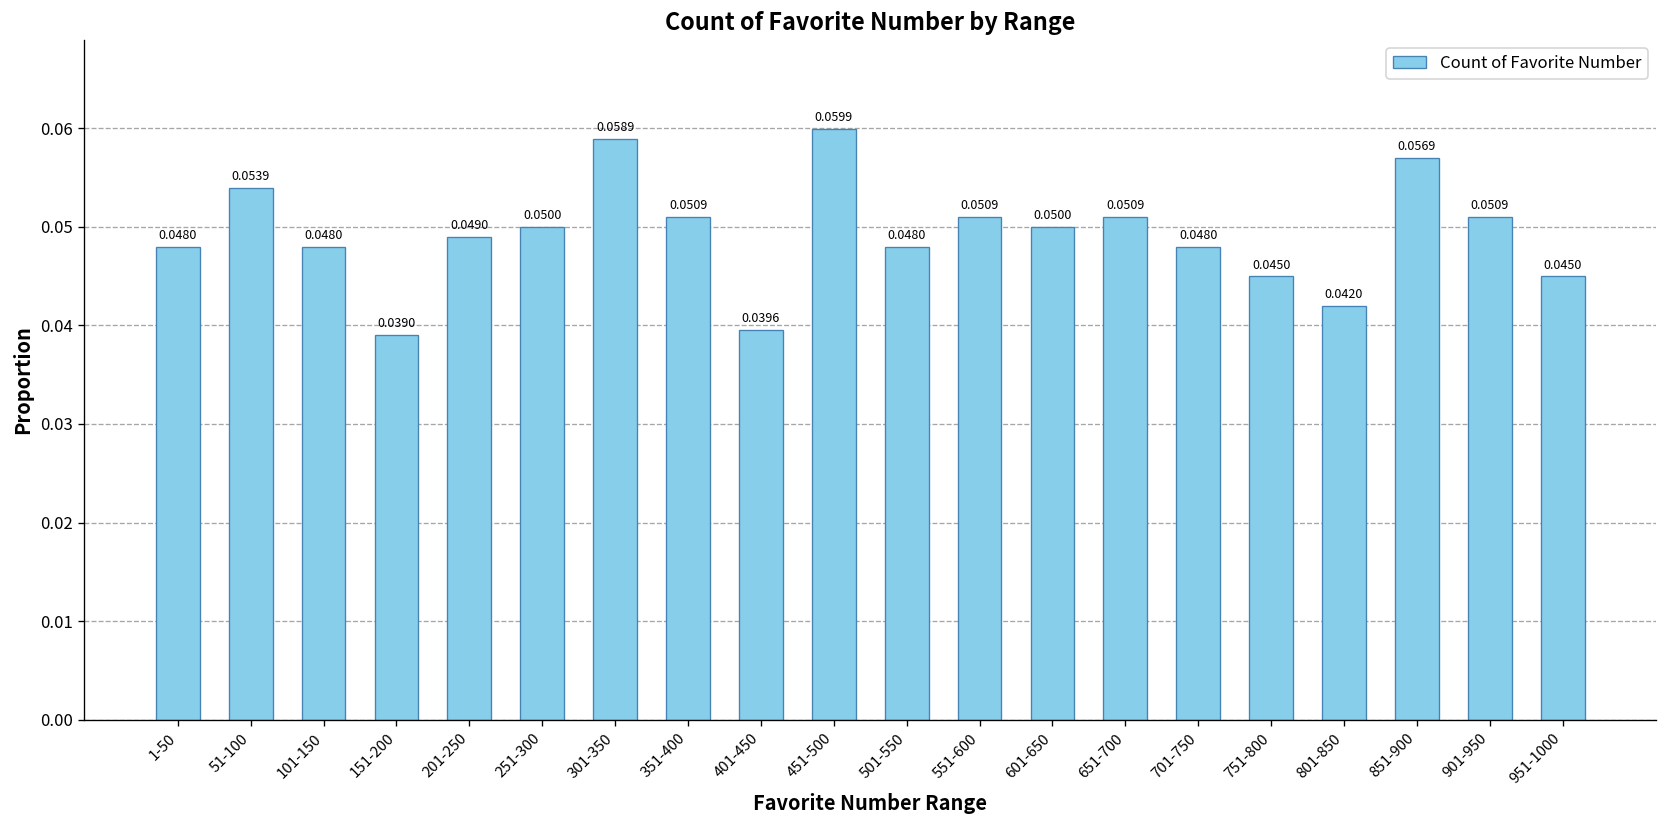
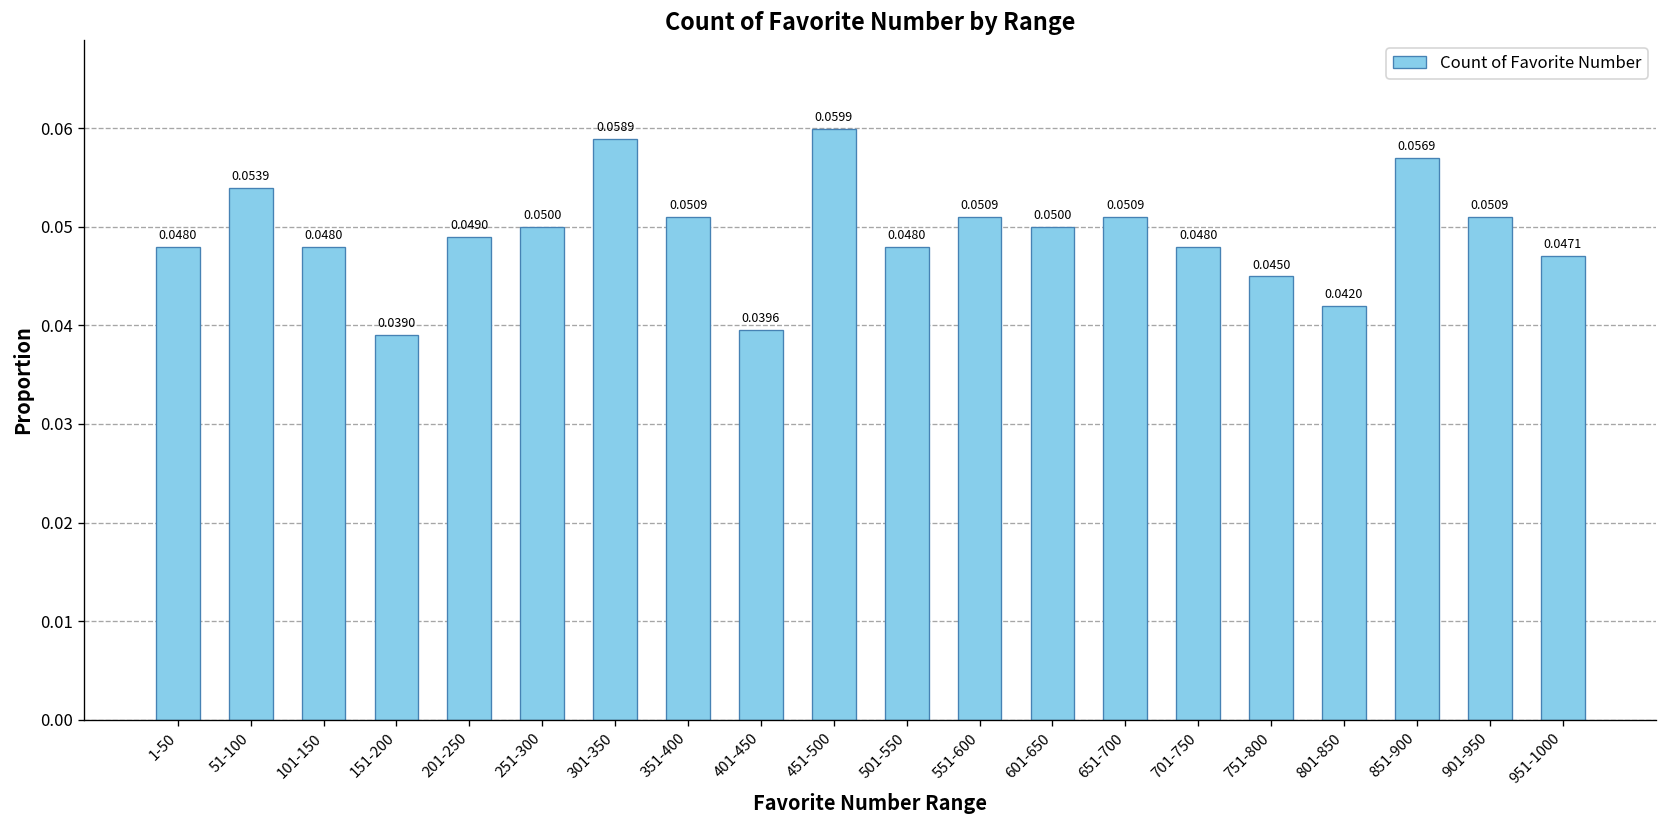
951-1000: 0.0450 -> 0.0471
